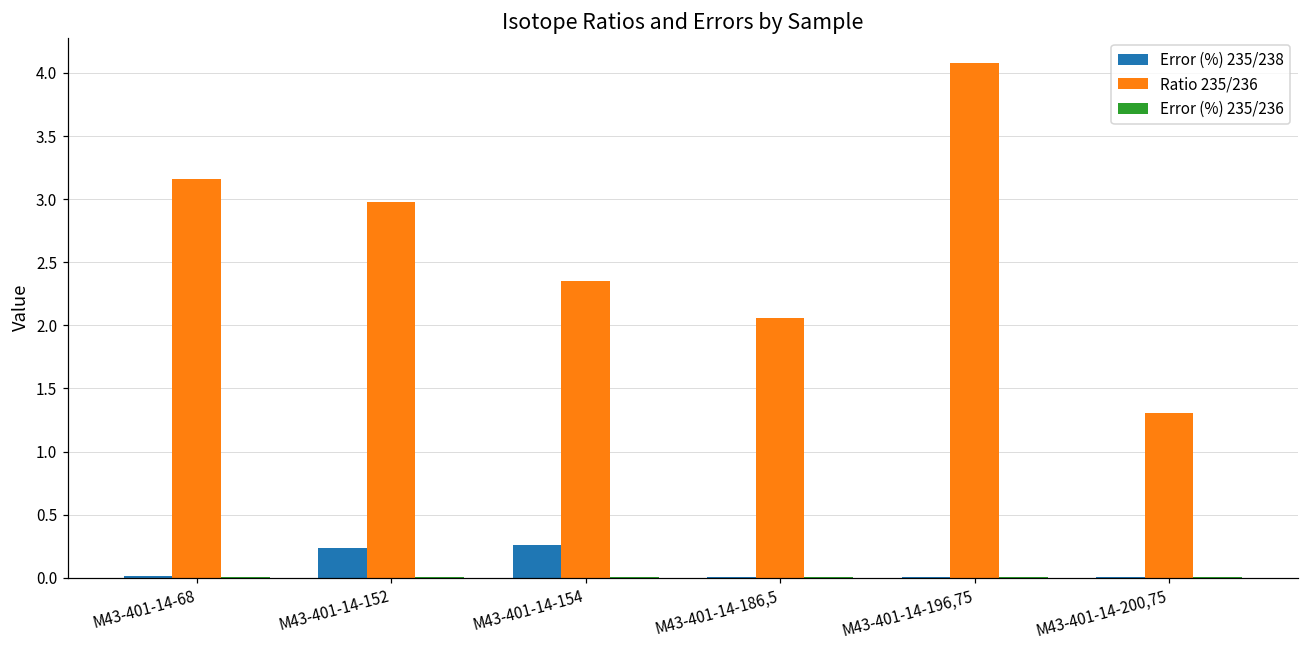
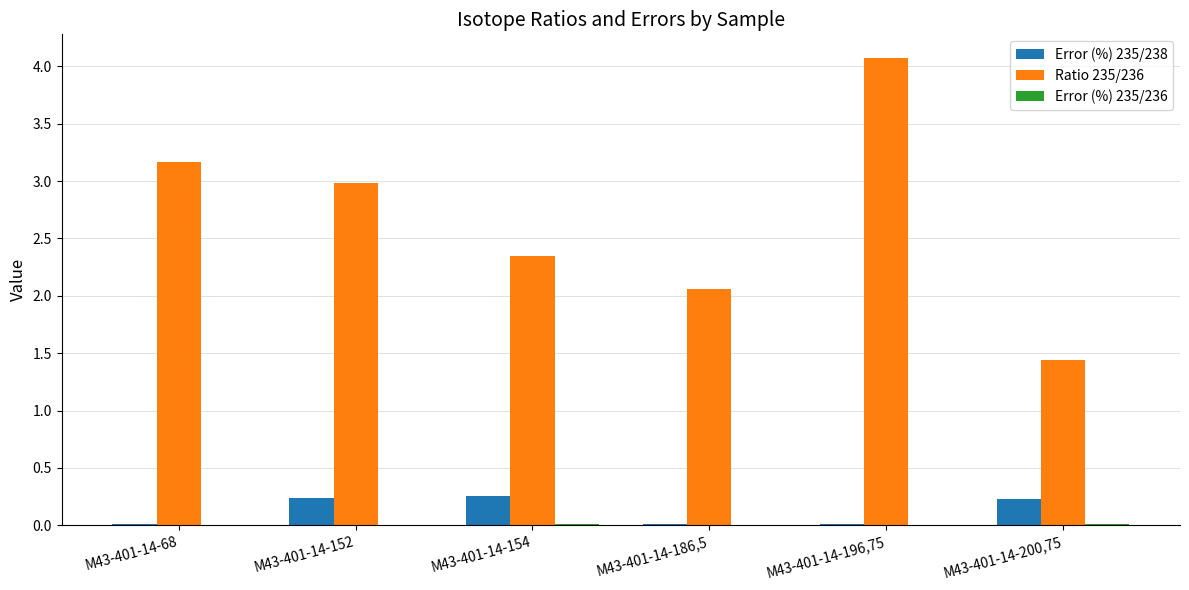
Error (%) 235/238, M43-401-14-200,75: 0.01 -> 0.23
Ratio 235/236, M43-401-14-200,75: 1.31 -> 1.44
